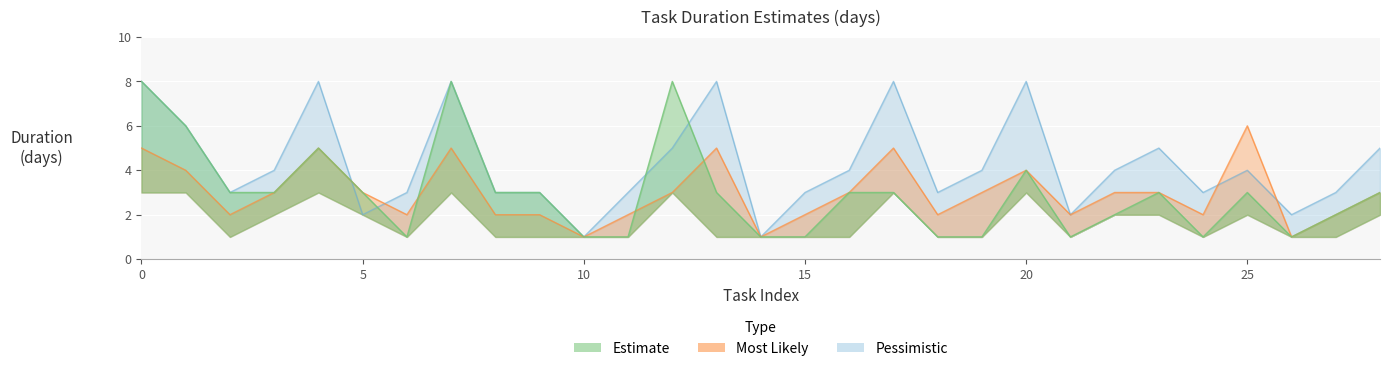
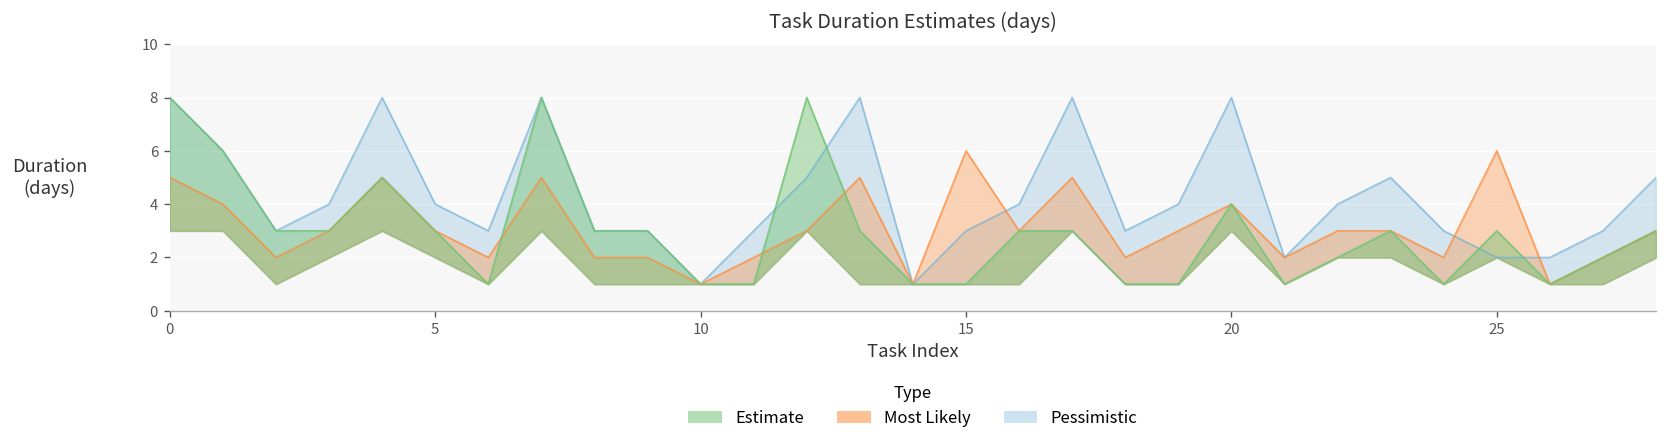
Pessimistic, 5: 2 -> 4
Most Likely, 15: 2 -> 6
Pessimistic, 25: 4 -> 2
